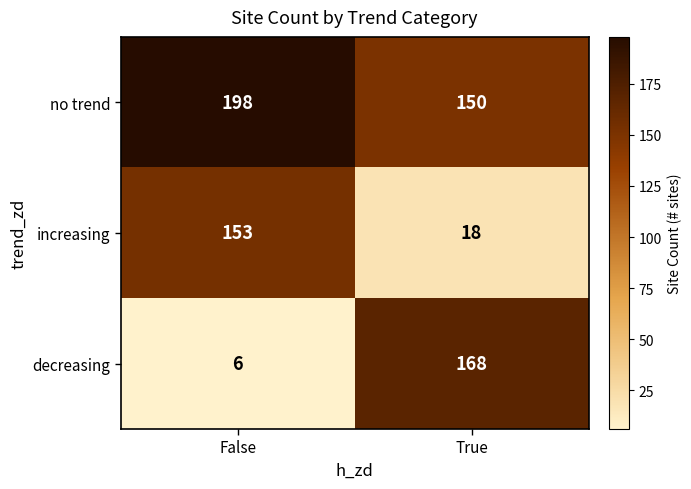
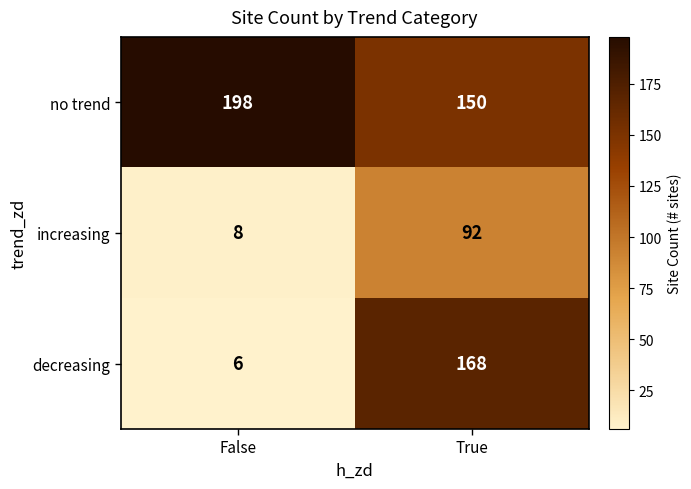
increasing, False: 153 -> 8
increasing, True: 18 -> 92
